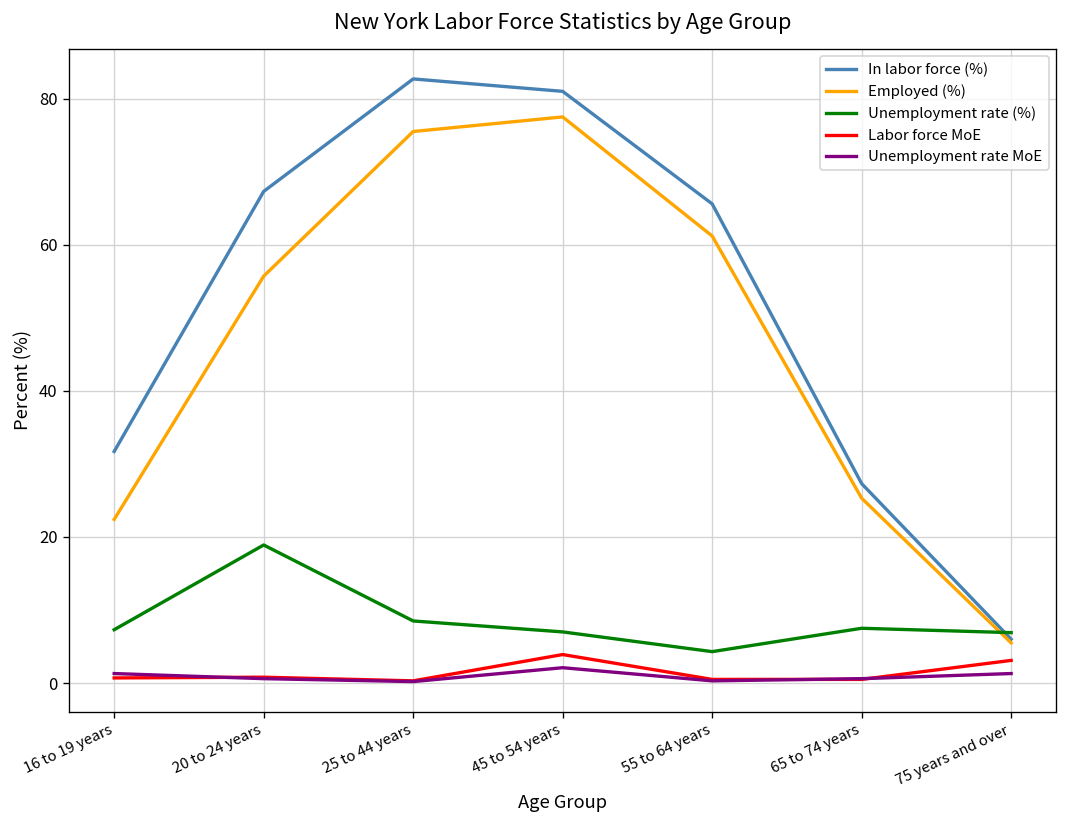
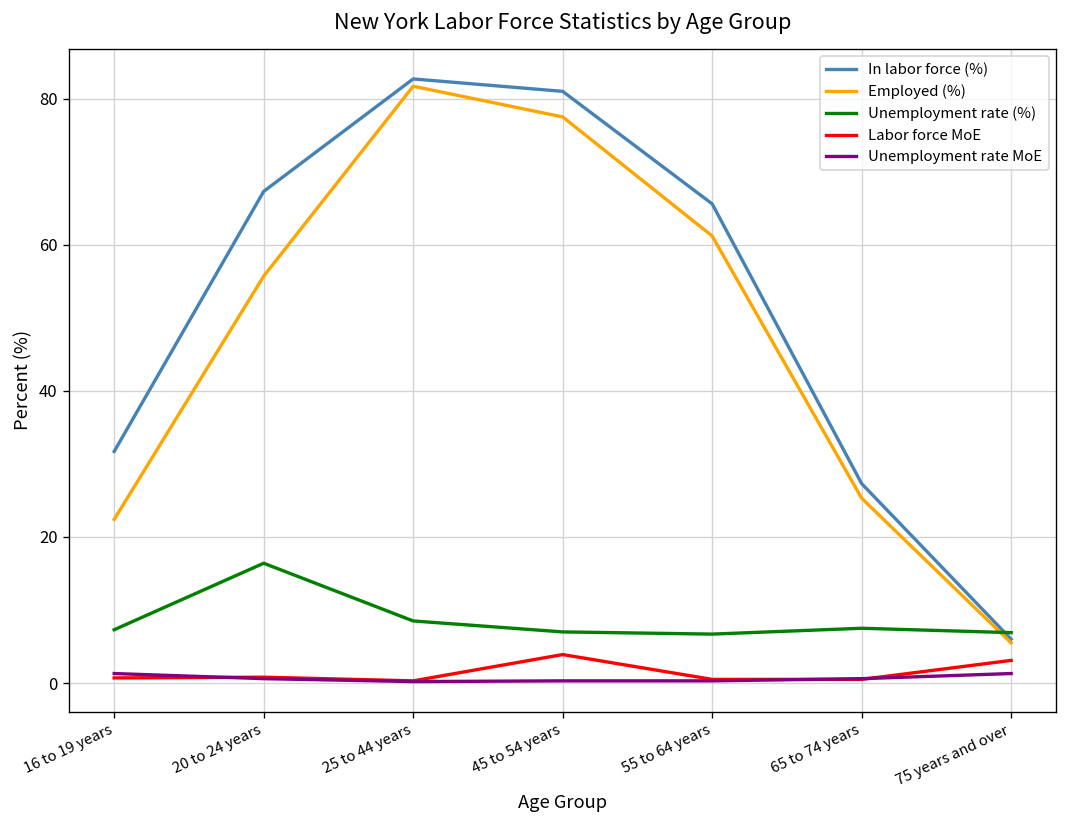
Unemployment rate (%), 20 to 24 years: 19 -> 16
Employed (%), 25 to 44 years: 76 -> 82
Unemployment rate MoE, 45 to 54 years: 2 -> 0
Unemployment rate (%), 55 to 64 years: 4 -> 7
